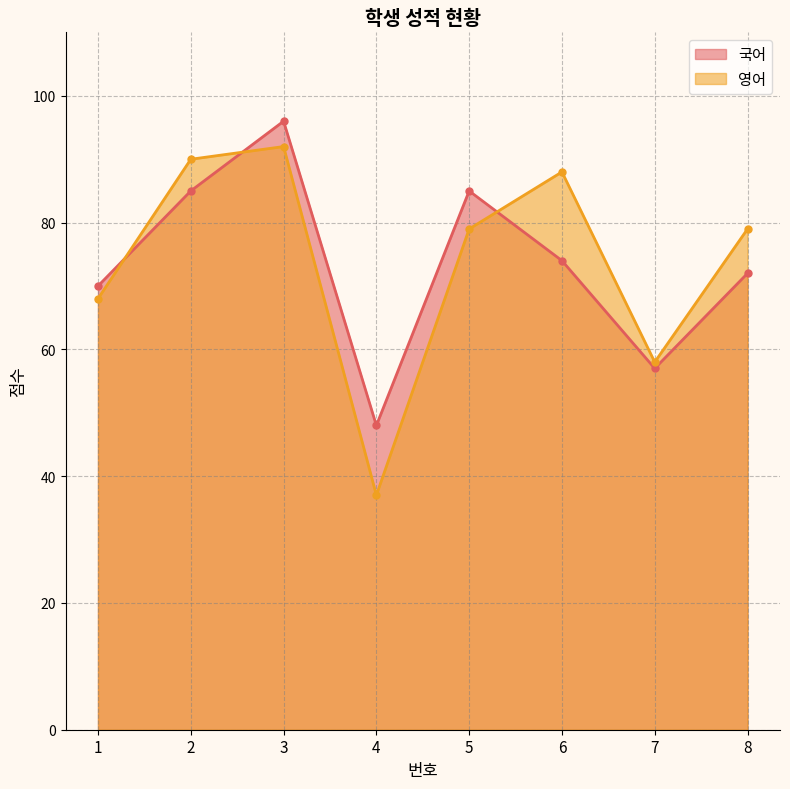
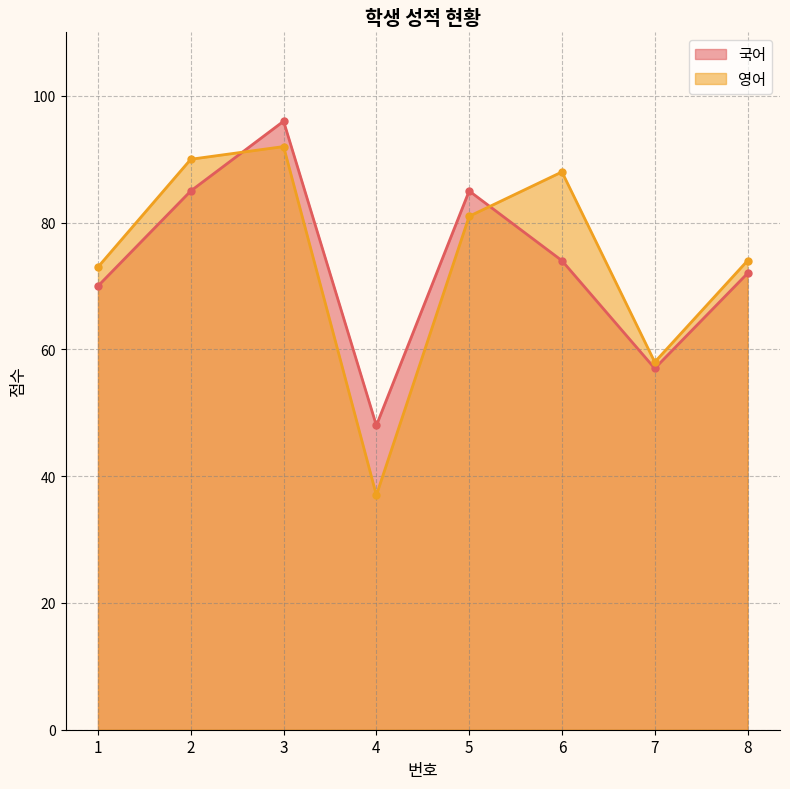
영어, 1: 68 -> 73
영어, 5: 79 -> 81
영어, 8: 79 -> 74
